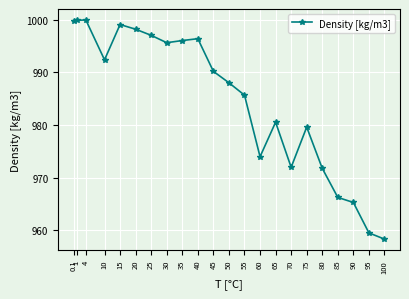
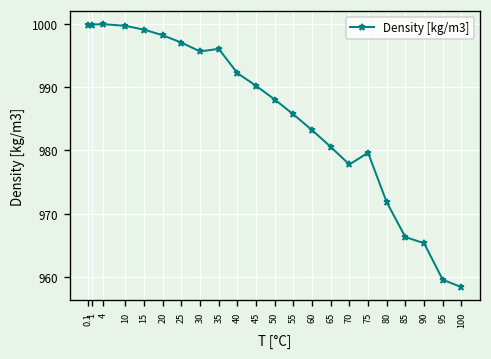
10: 992 -> 1000
40: 996 -> 992
60: 974 -> 983
70: 972 -> 978
